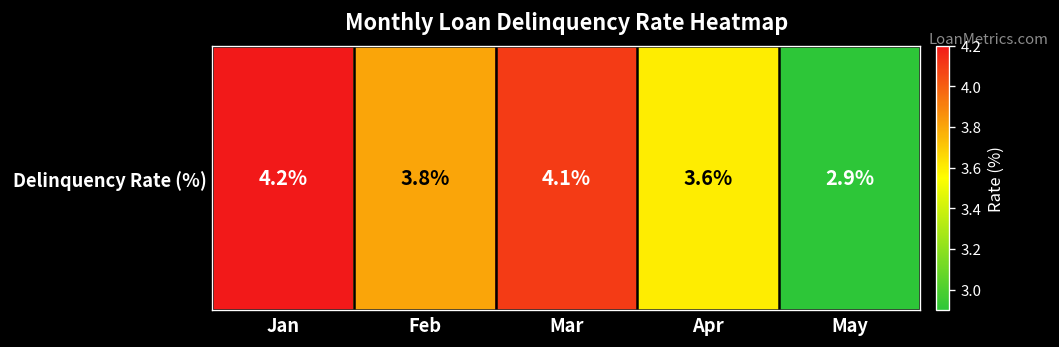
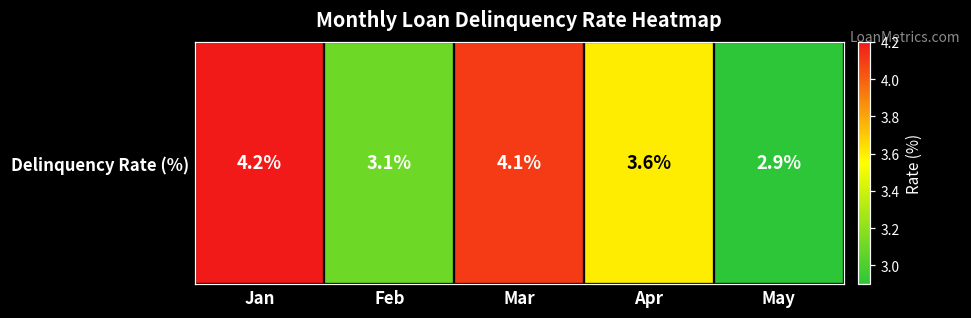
Delinquency Rate (%), Feb: 3.8% -> 3.1%
